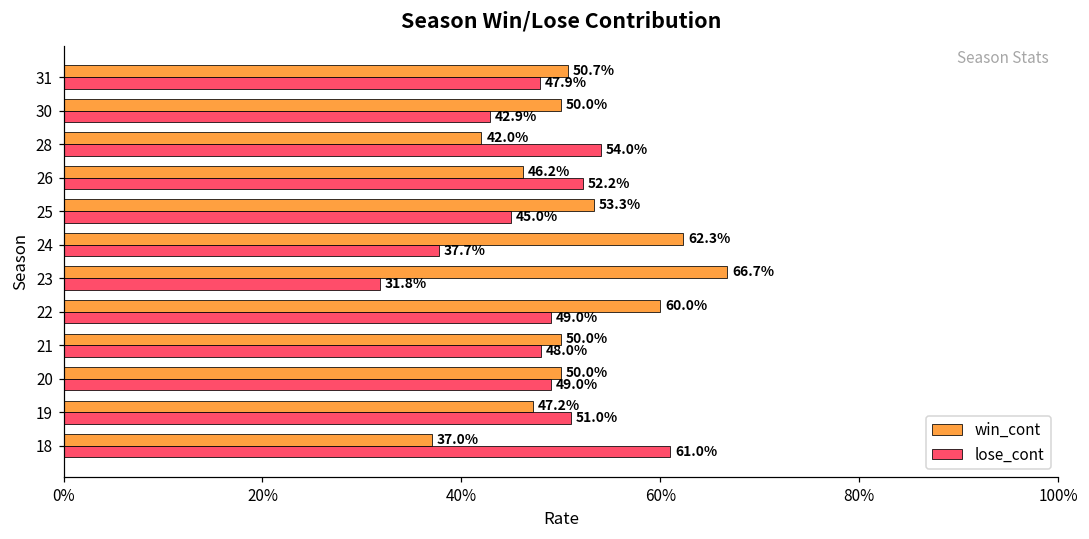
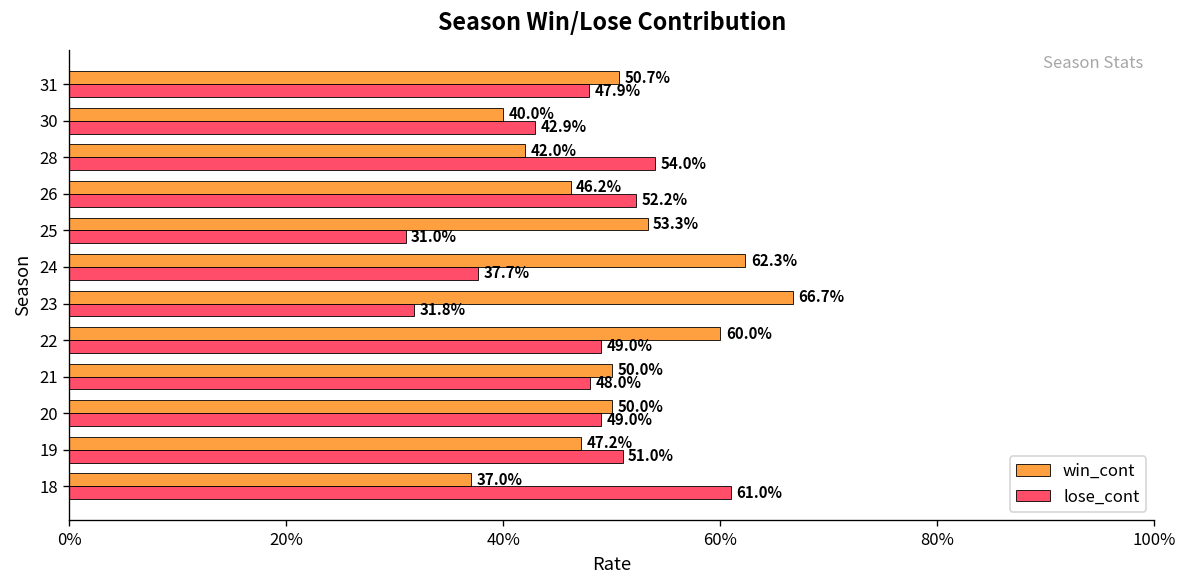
win_cont, 30: 50.0% -> 40.0%
lose_cont, 25: 45.0% -> 31.0%
